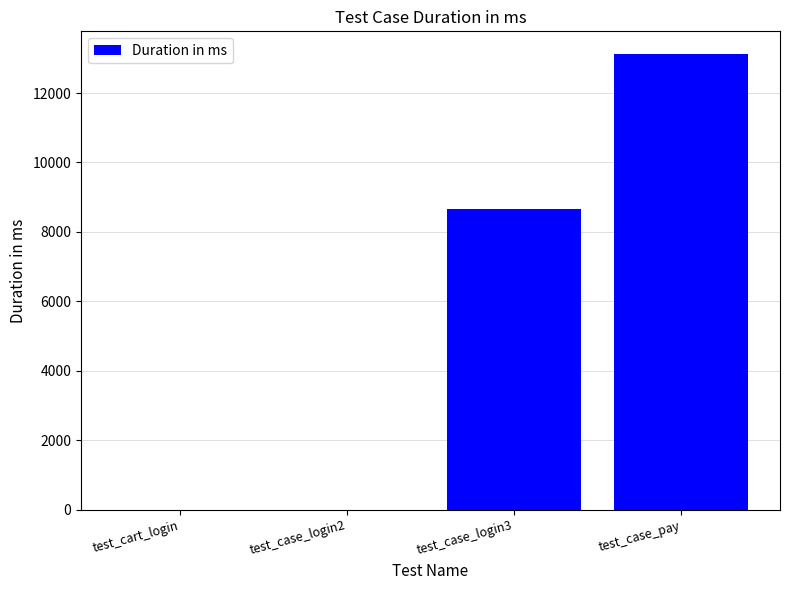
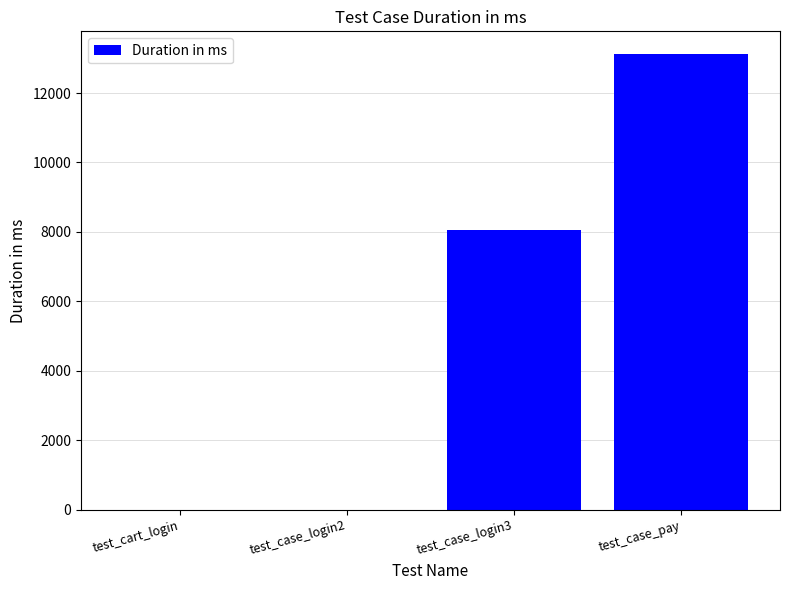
test_case_login3: 8700 -> 8000
